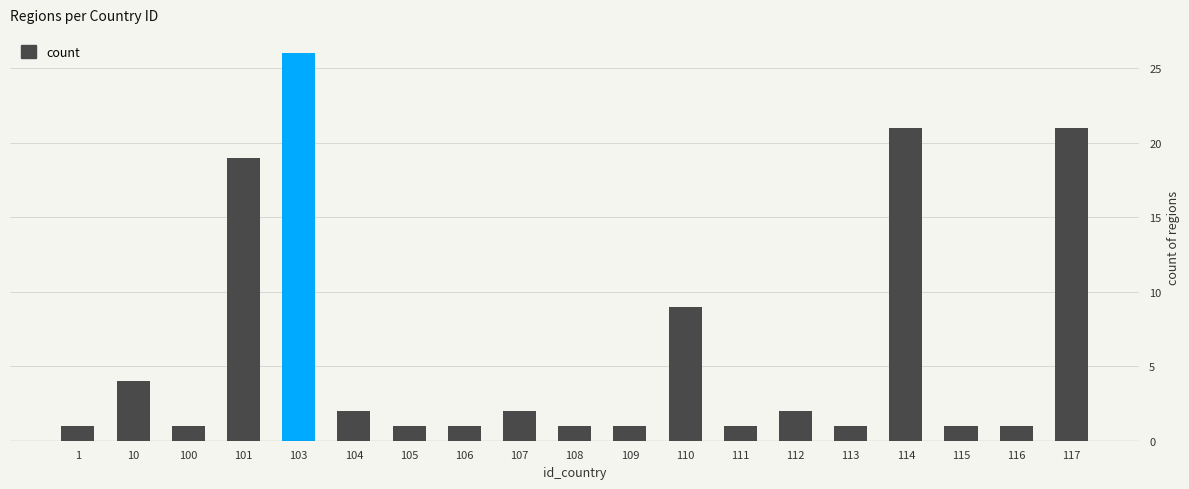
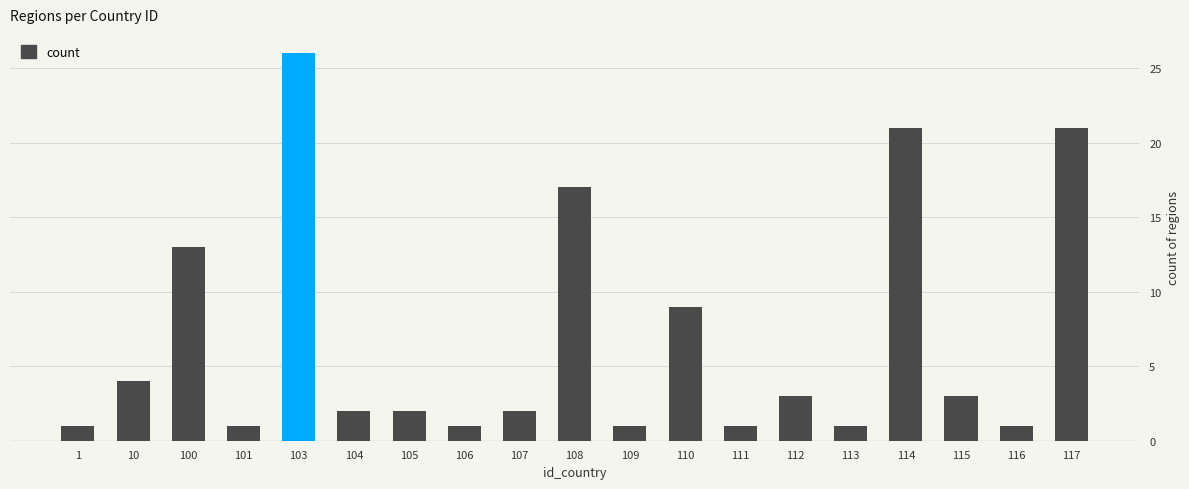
100: 1 -> 13
101: 19 -> 1
105: 1 -> 2
108: 1 -> 17
112: 2 -> 3
115: 1 -> 3
